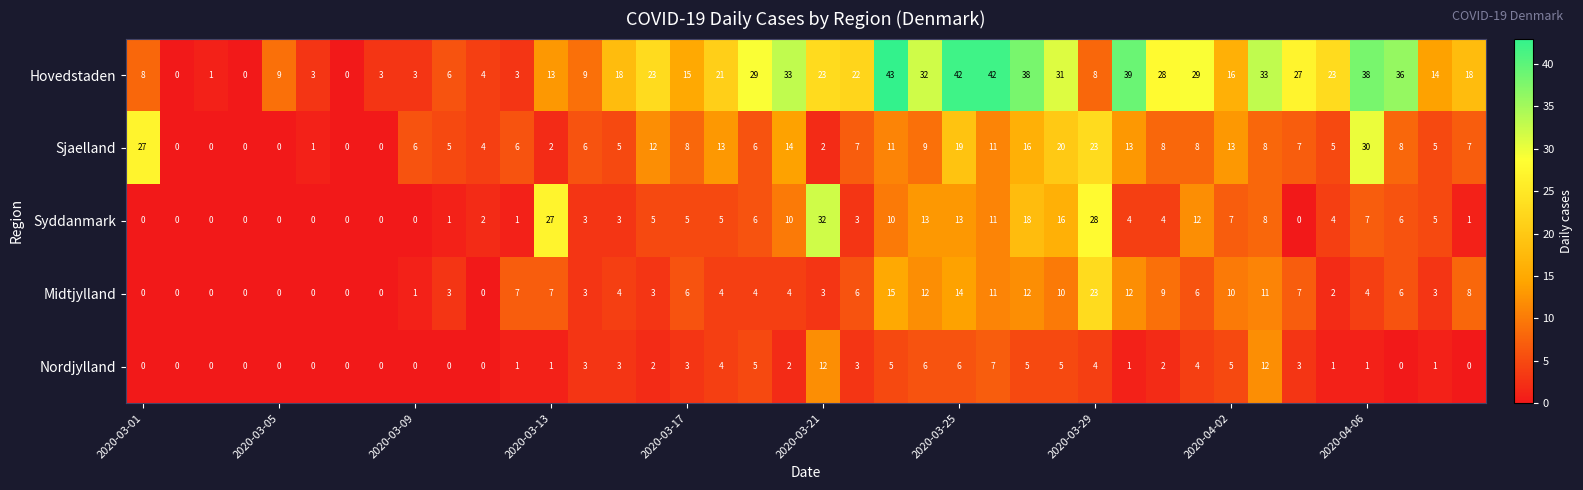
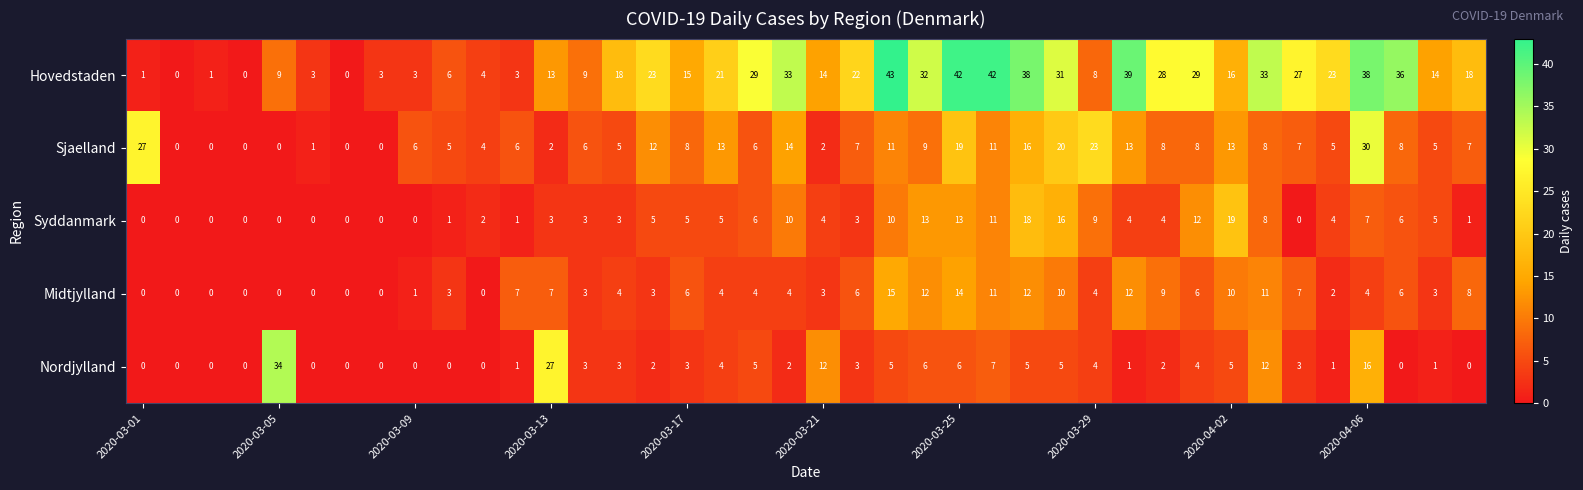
Hovedstaden, 2020-03-01: 8 -> 1
Hovedstaden, 2020-03-21: 23 -> 14
Syddanmark, 2020-03-13: 27 -> 3
Syddanmark, 2020-03-21: 32 -> 4
Syddanmark, 2020-03-29: 28 -> 9
Syddanmark, 2020-04-02: 7 -> 19
Midtjylland, 2020-03-29: 23 -> 4
Nordjylland, 2020-03-05: 0 -> 34
Nordjylland, 2020-03-13: 1 -> 27
Nordjylland, 2020-04-06: 1 -> 16
